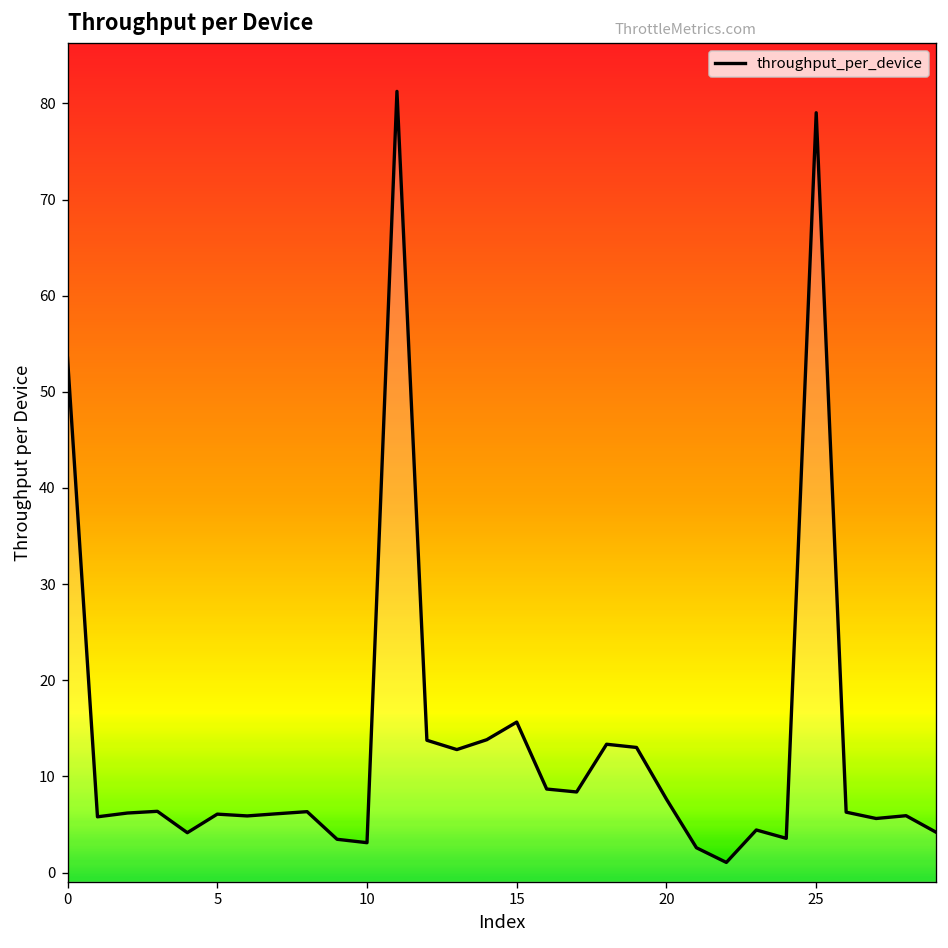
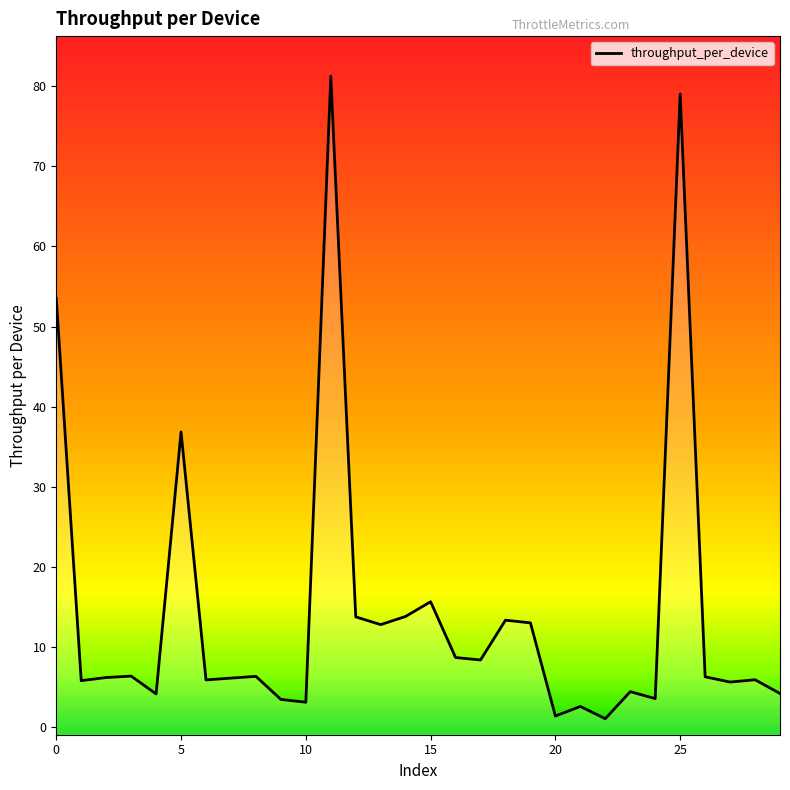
5: 6 -> 37
20: 8 -> 1
